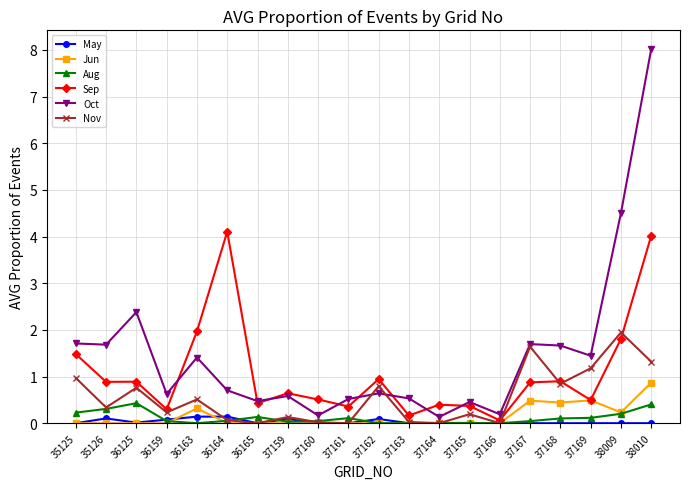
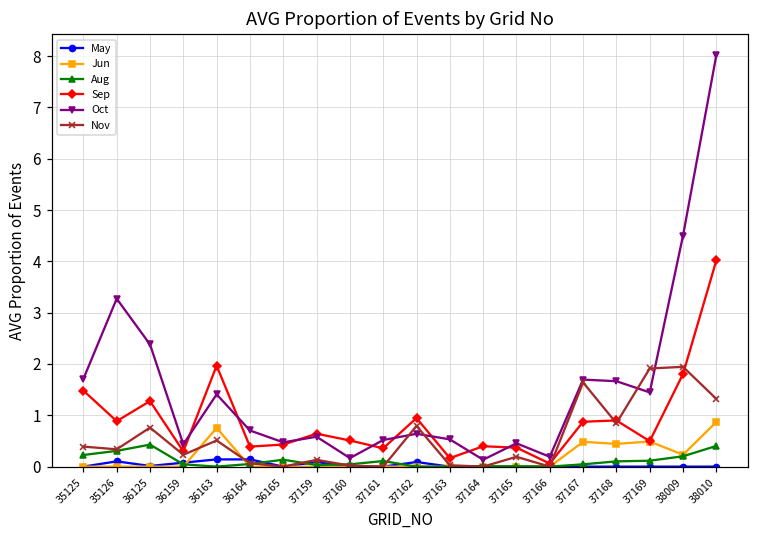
Nov, 35125: 1.0 -> 0.4
Oct, 35126: 1.7 -> 3.3
Sep, 36125: 0.9 -> 1.3
Oct, 36159: 0.6 -> 0.4
Jun, 36163: 0.3 -> 0.8
Sep, 36164: 4.1 -> 0.4
Nov, 37169: 1.2 -> 1.9
